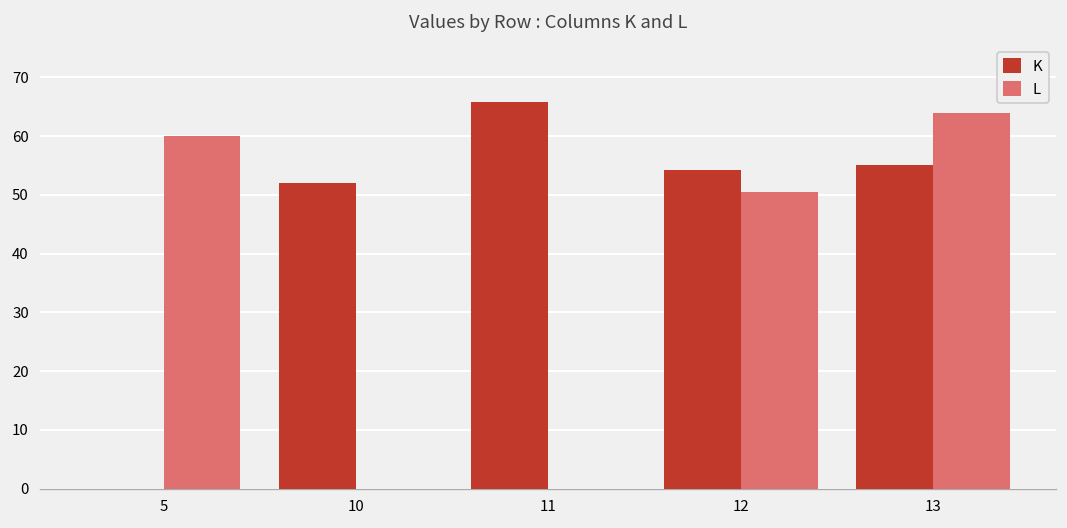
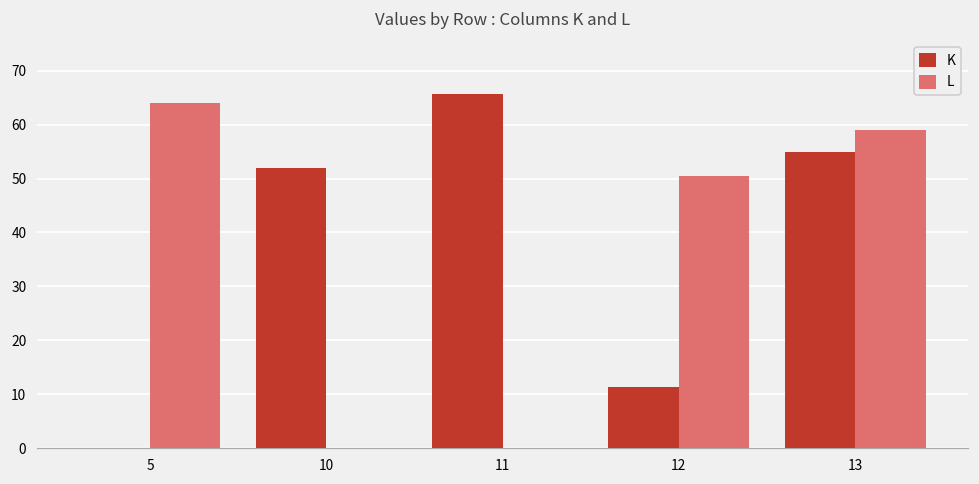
L, 5: 60 -> 64
K, 12: 54 -> 11
L, 13: 64 -> 59
